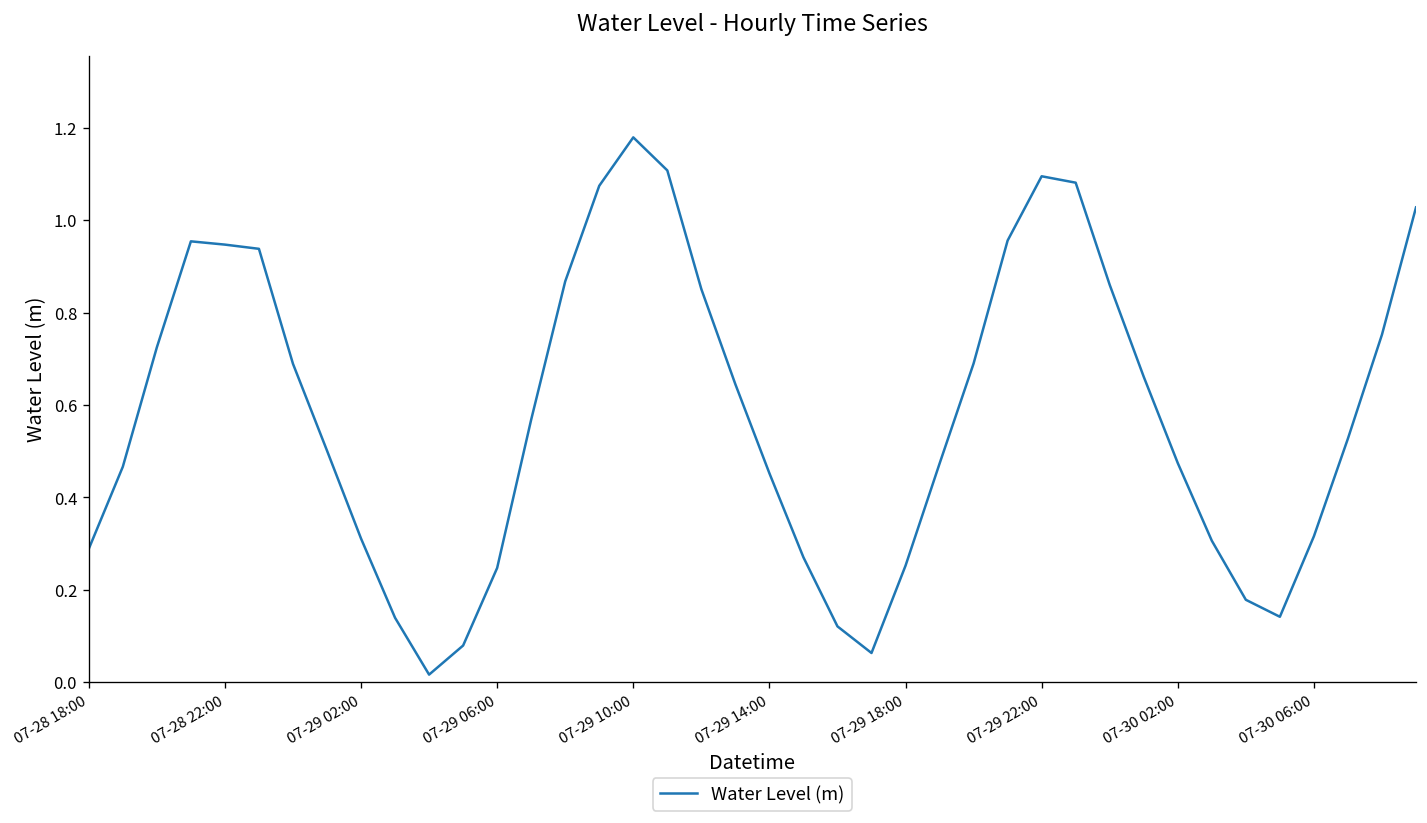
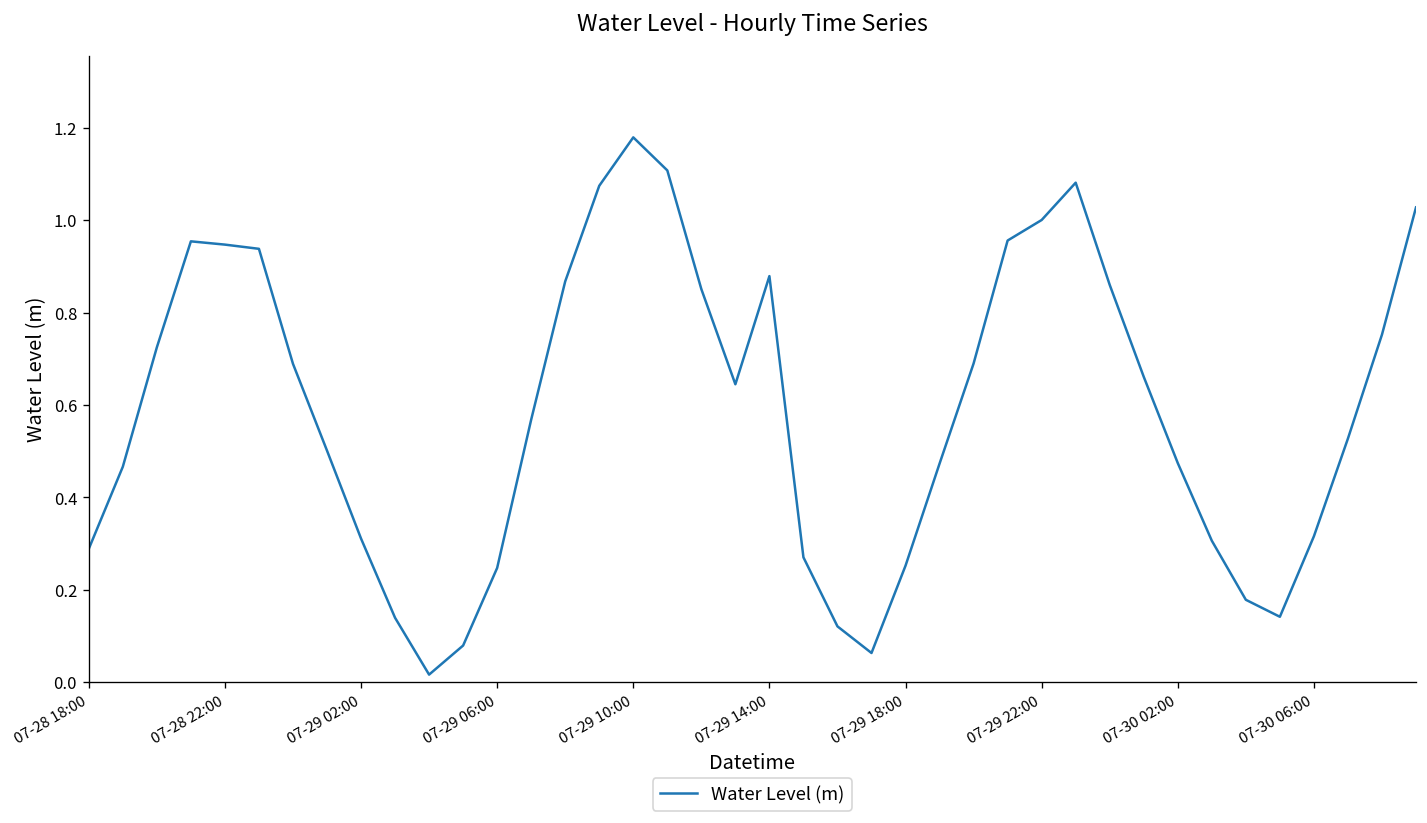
07-29 14:00: 0.45 -> 0.88
07-29 22:00: 1.10 -> 1.00
